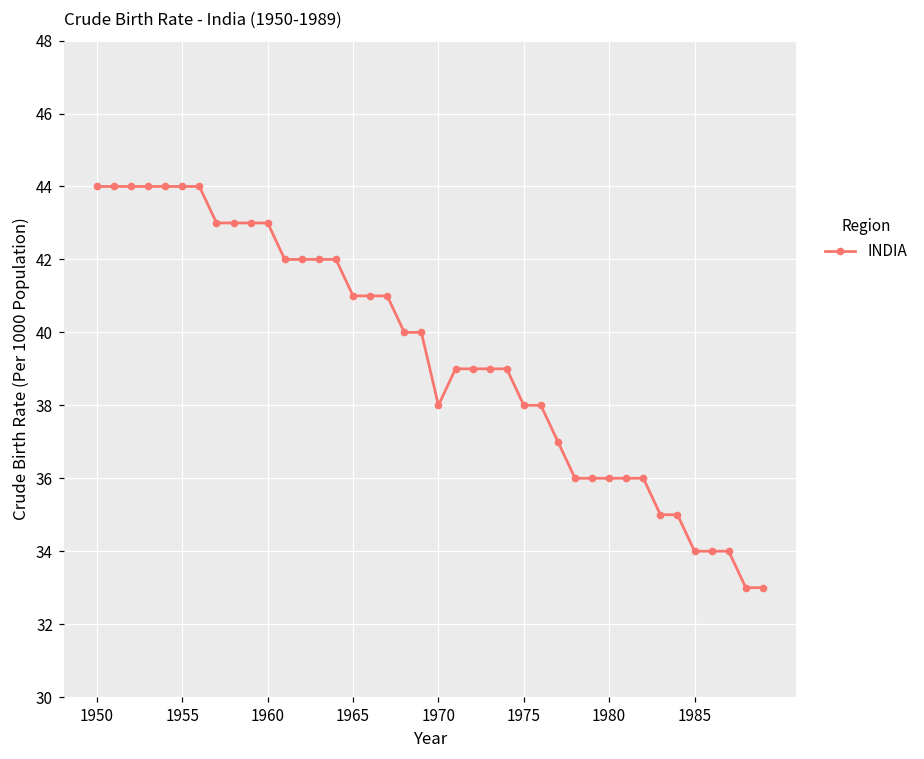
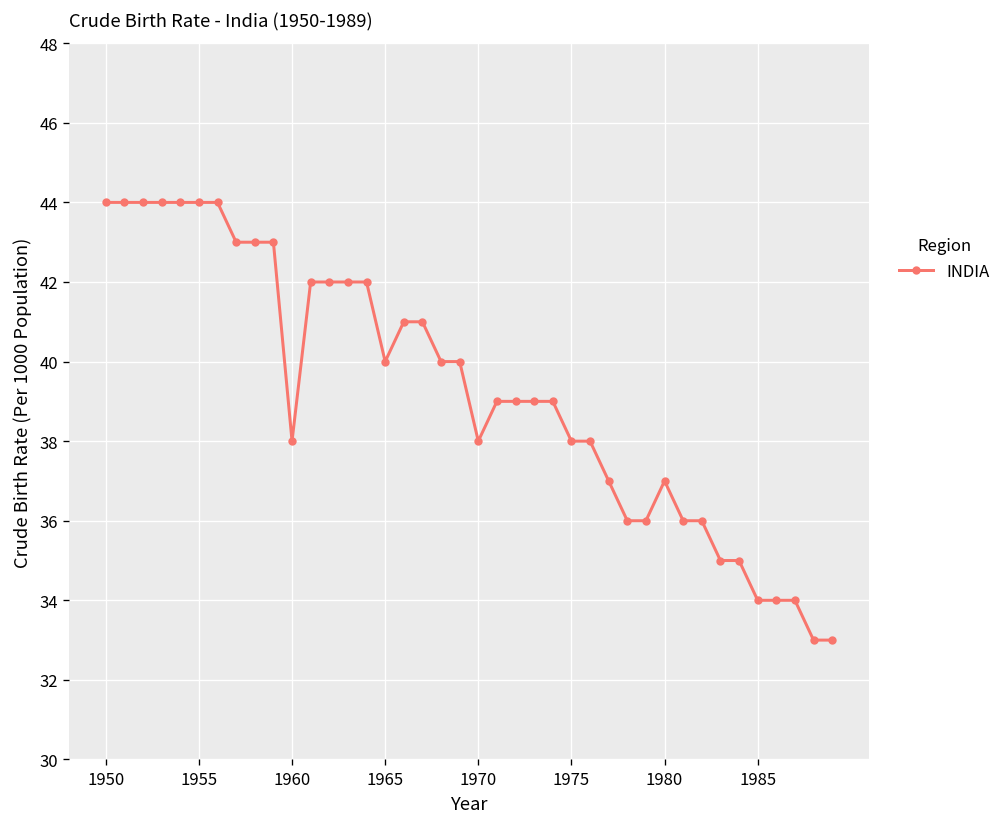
1960: 43 -> 38
1965: 41 -> 40
1980: 36 -> 37
